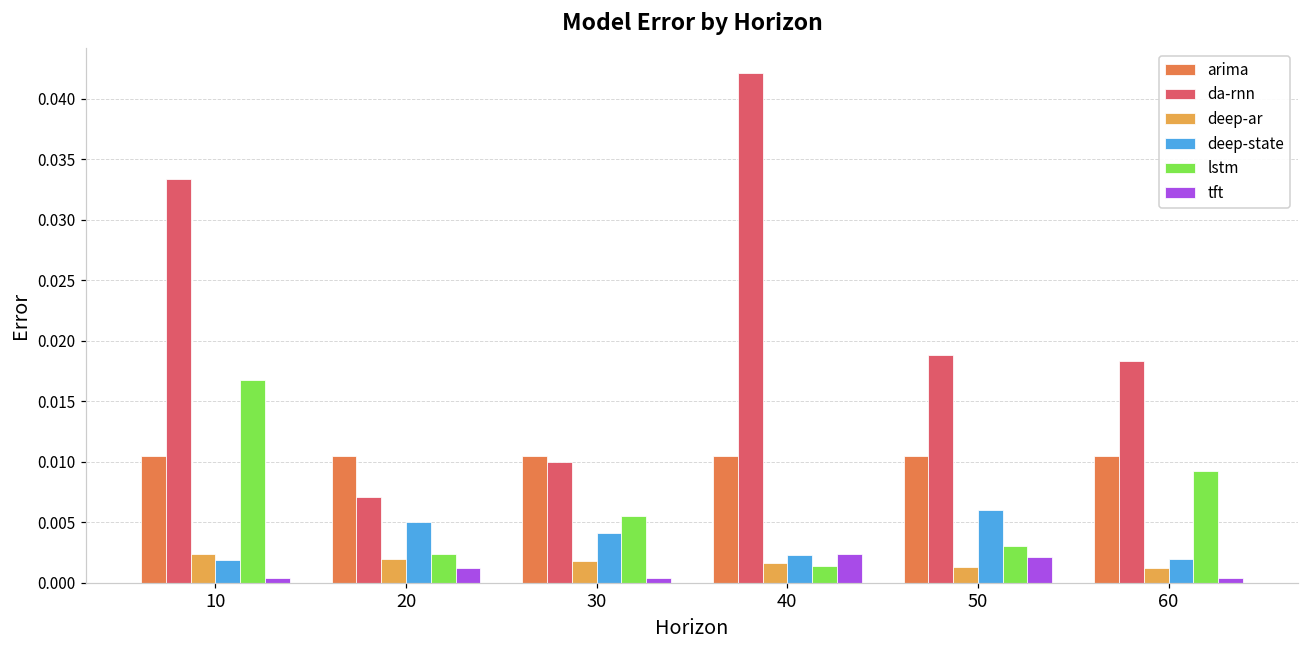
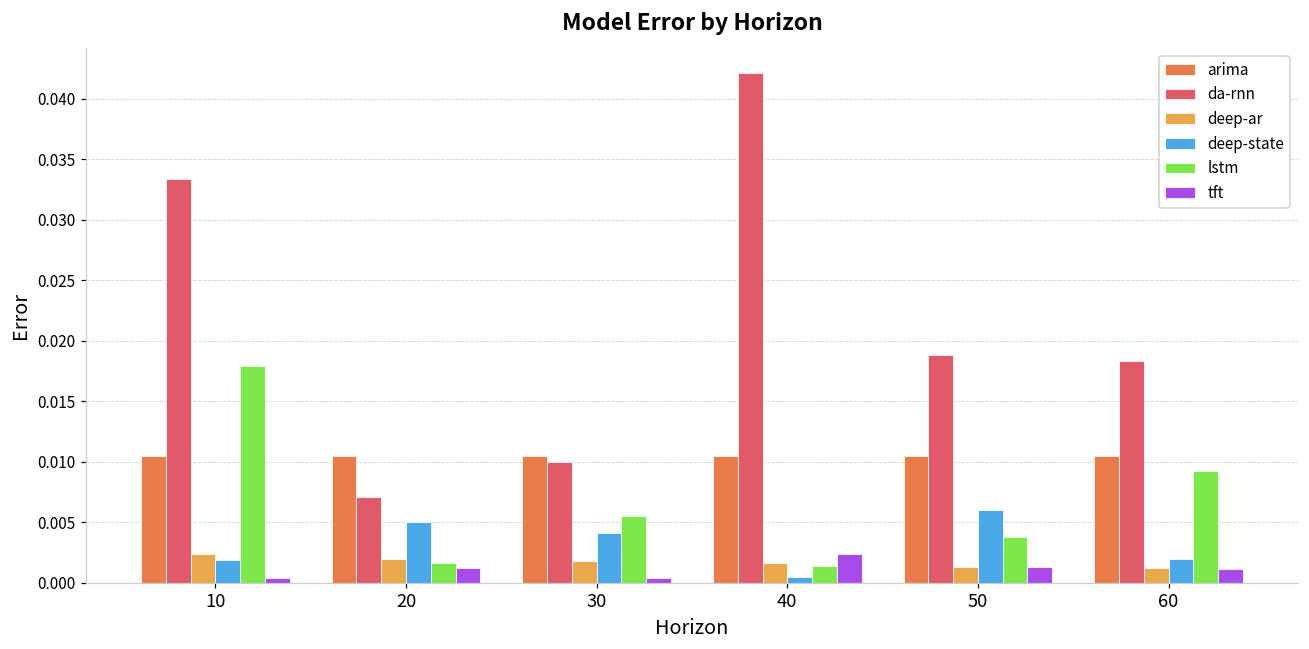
lstm, 10: 0.0168 -> 0.0179
lstm, 20: 0.0024 -> 0.0016
deep-state, 40: 0.0023 -> 0.0004
lstm, 50: 0.0030 -> 0.0038
tft, 50: 0.0021 -> 0.0013
tft, 60: 0.0004 -> 0.0012
